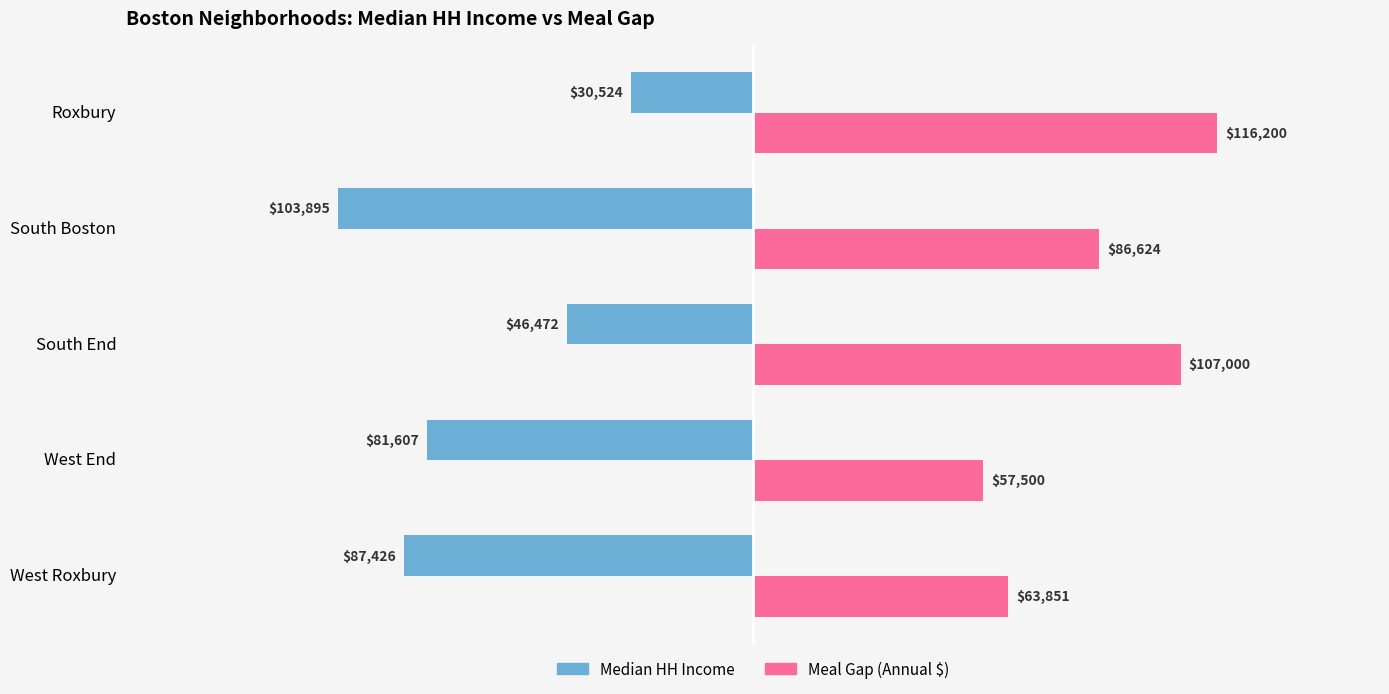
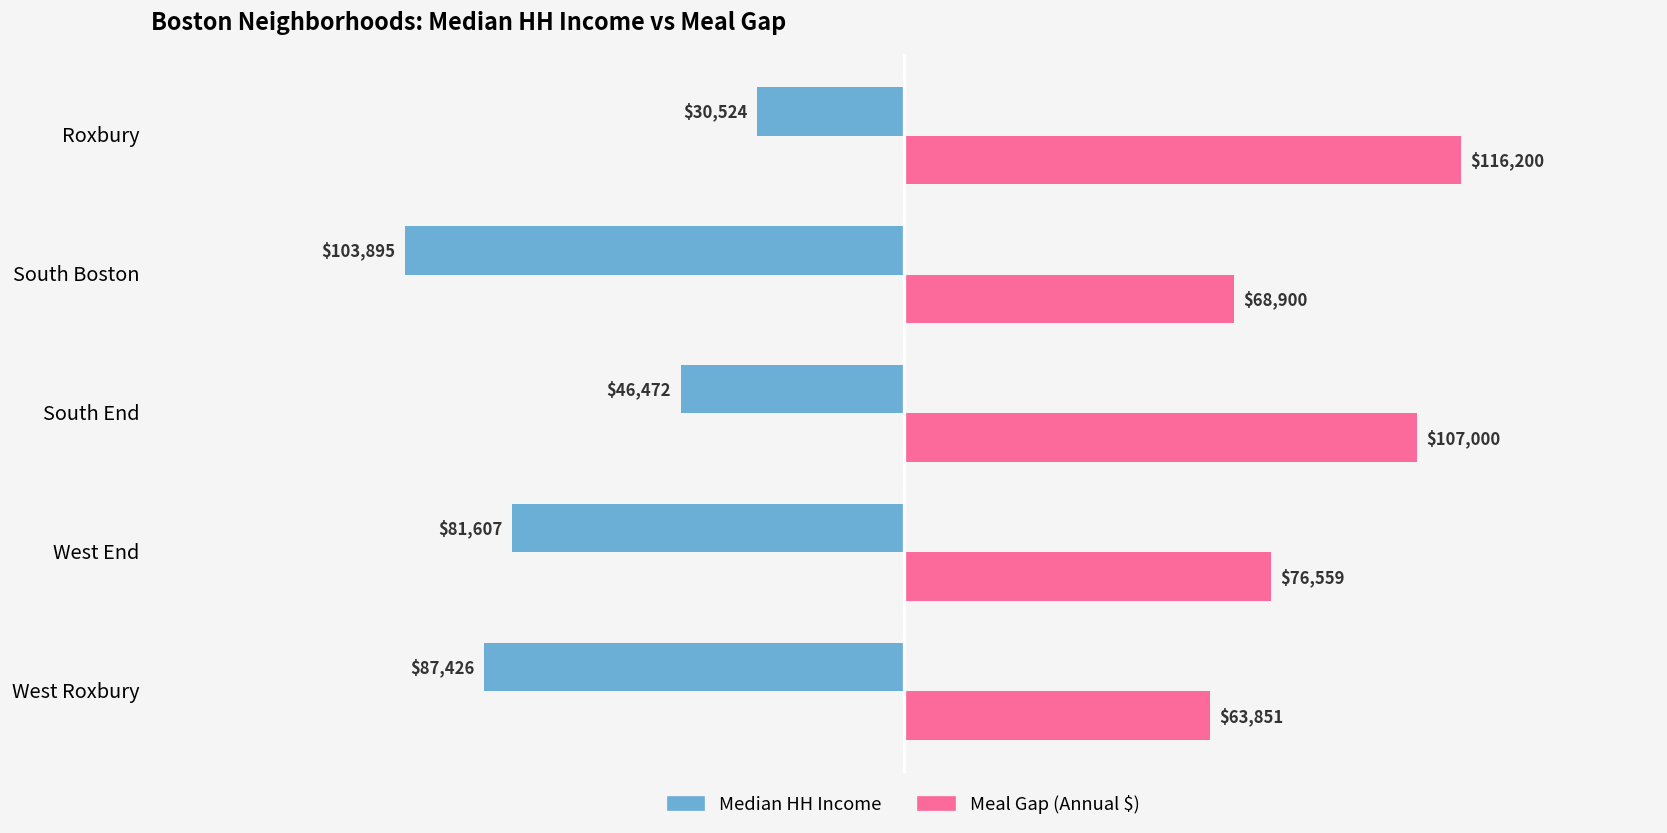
Meal Gap (Annual $), South Boston: $86,624 -> $68,900
Meal Gap (Annual $), West End: $57,500 -> $76,559
